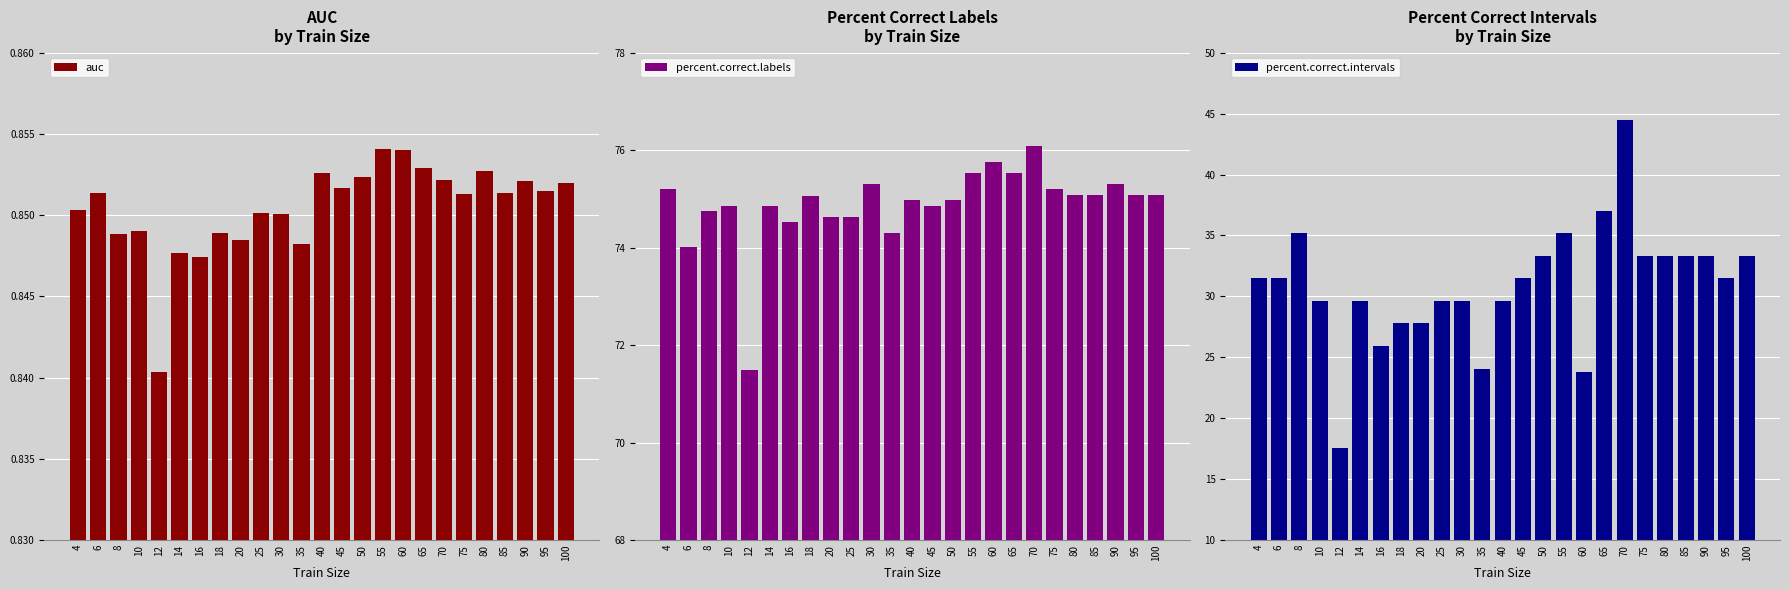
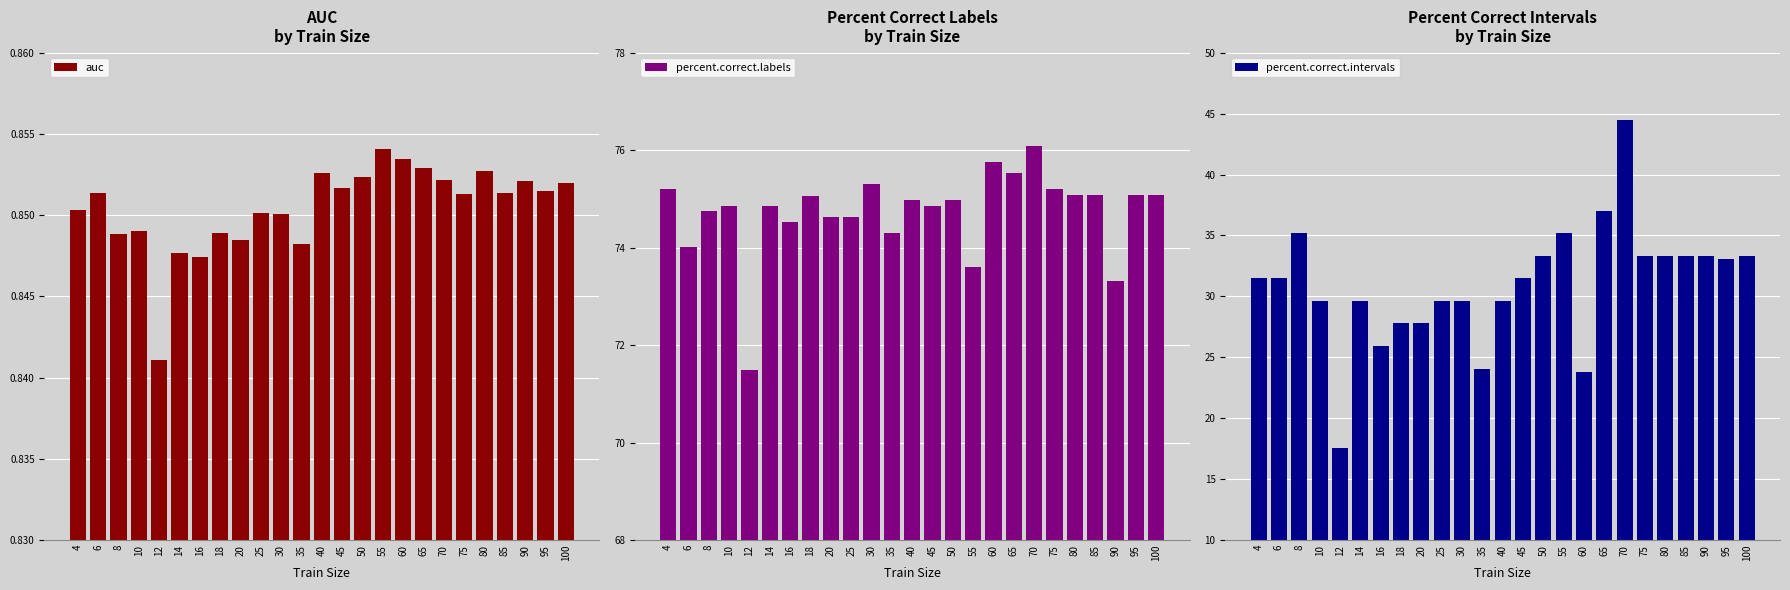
AUC by Train Size, 12: 0.8404 -> 0.8411
AUC by Train Size, 60: 0.8540 -> 0.8534
Percent Correct Labels by Train Size, 55: 75.5 -> 73.6
Percent Correct Labels by Train Size, 90: 75.3 -> 73.3
Percent Correct Intervals by Train Size, 95: 31.5 -> 33.1
